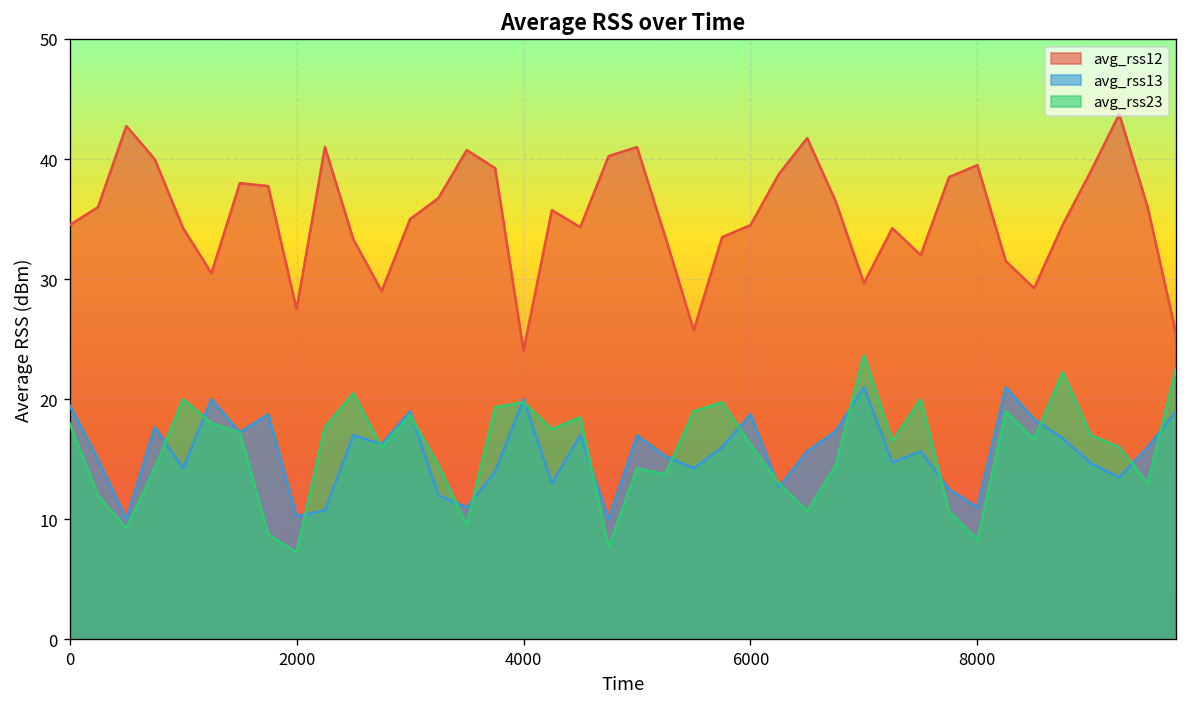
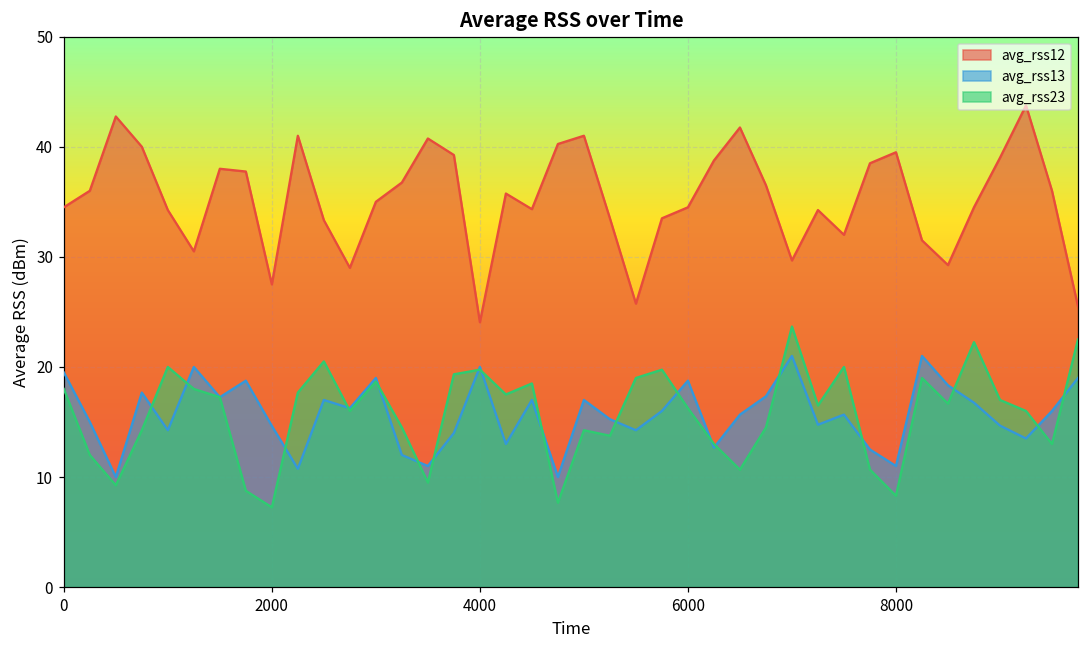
avg_rss13, 2000: 10.3 -> 14.6
